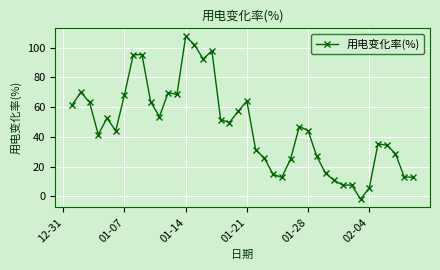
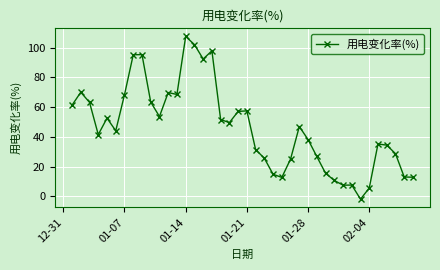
01-21: 64 -> 57
01-28: 44 -> 38
